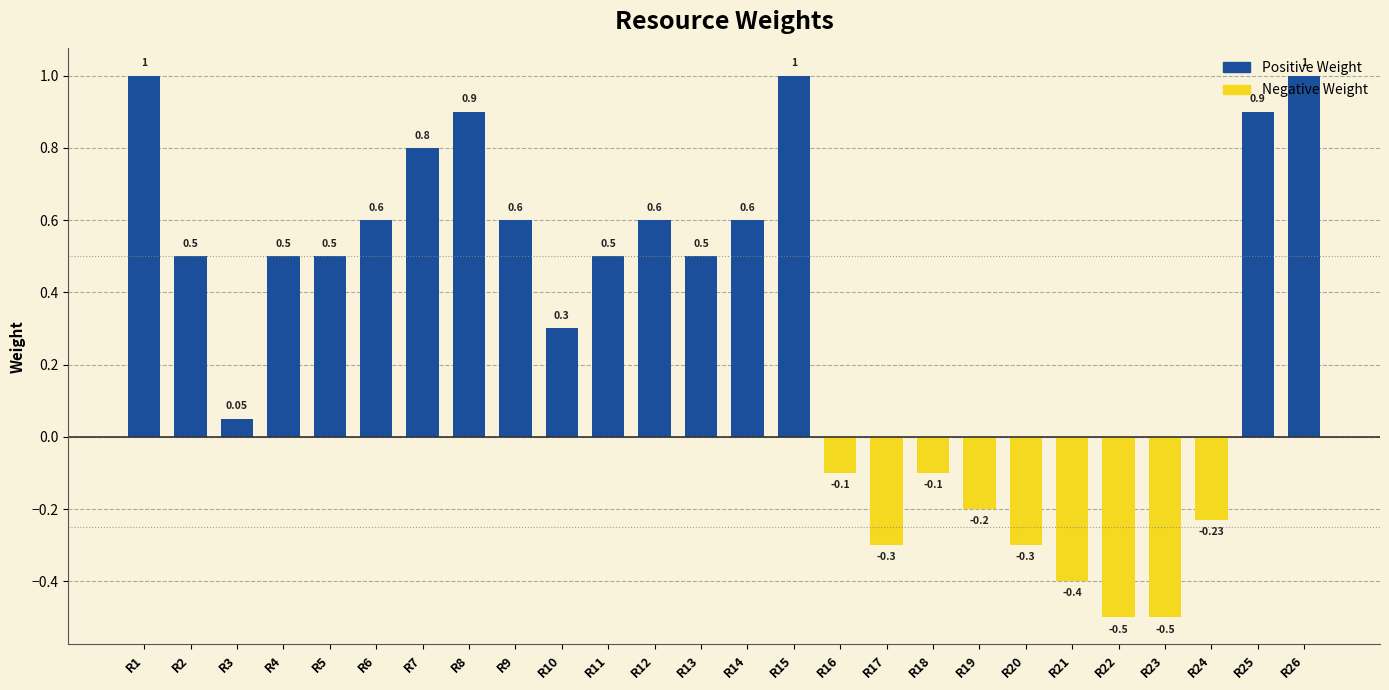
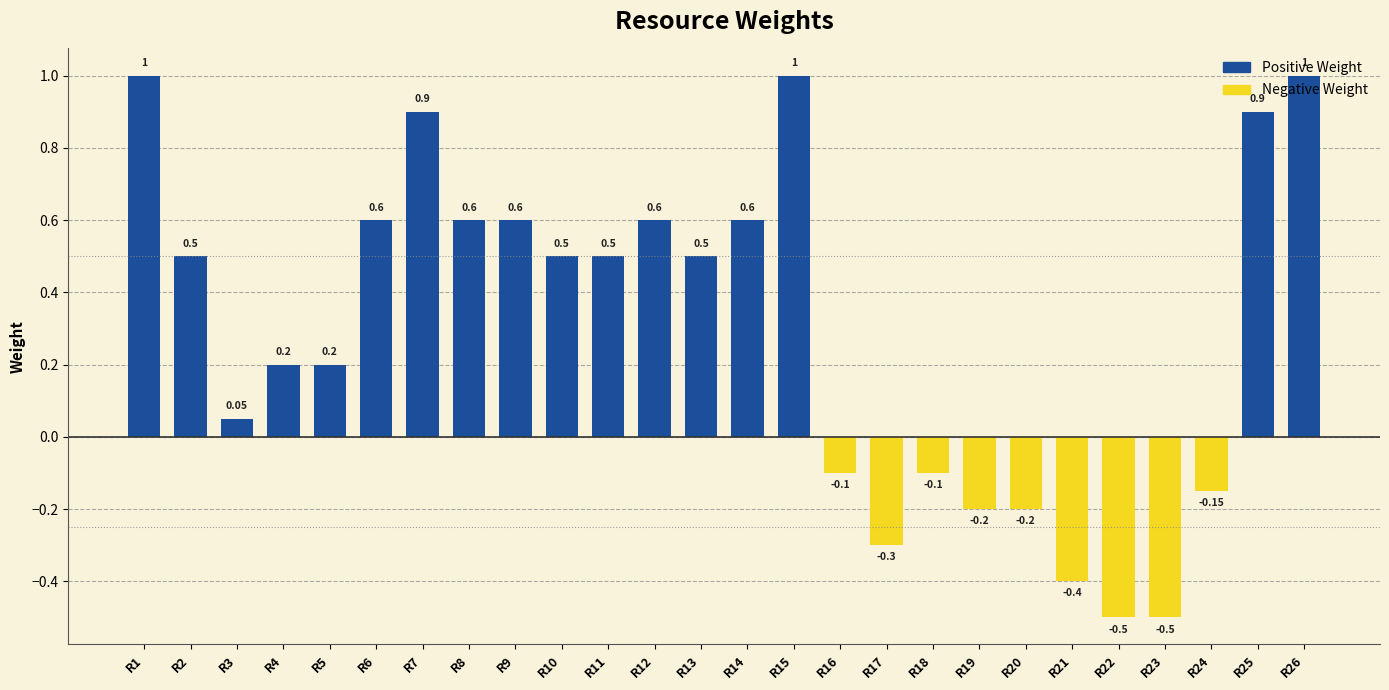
R4: 0.5 -> 0.2
R5: 0.5 -> 0.2
R7: 0.8 -> 0.9
R8: 0.9 -> 0.6
R10: 0.3 -> 0.5
R20: -0.3 -> -0.2
R24: -0.23 -> -0.15
